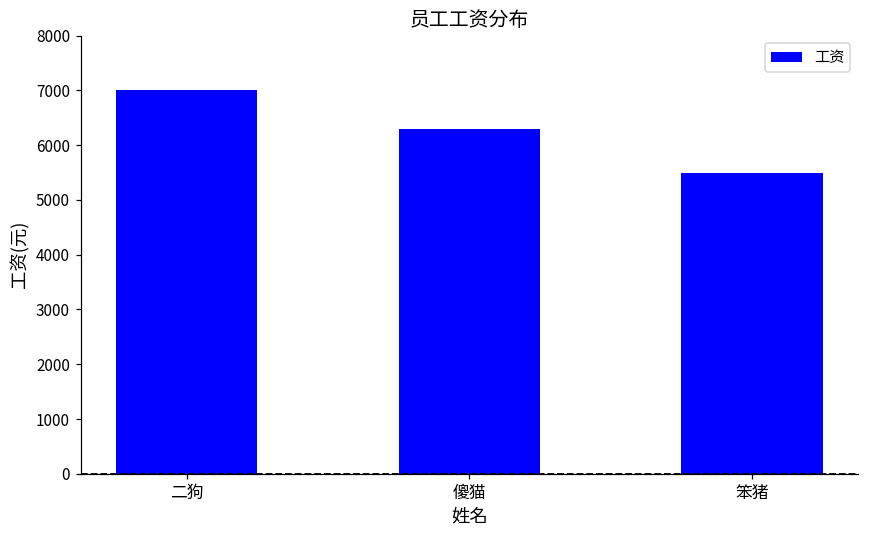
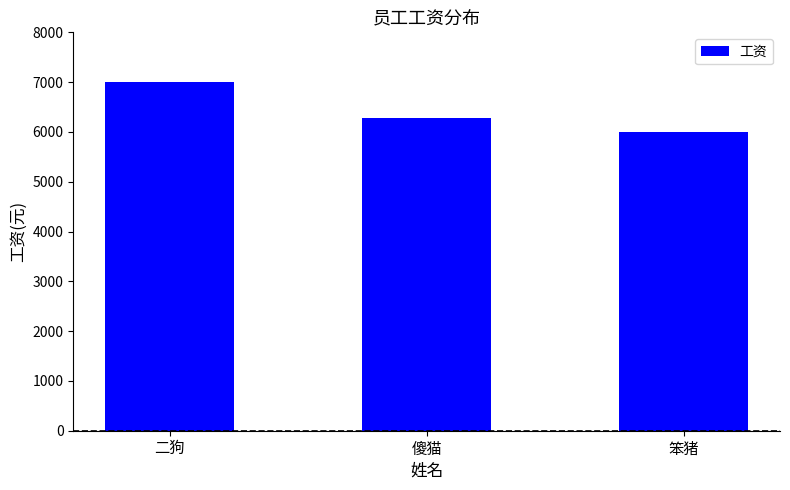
笨猪: 5500 -> 6000
